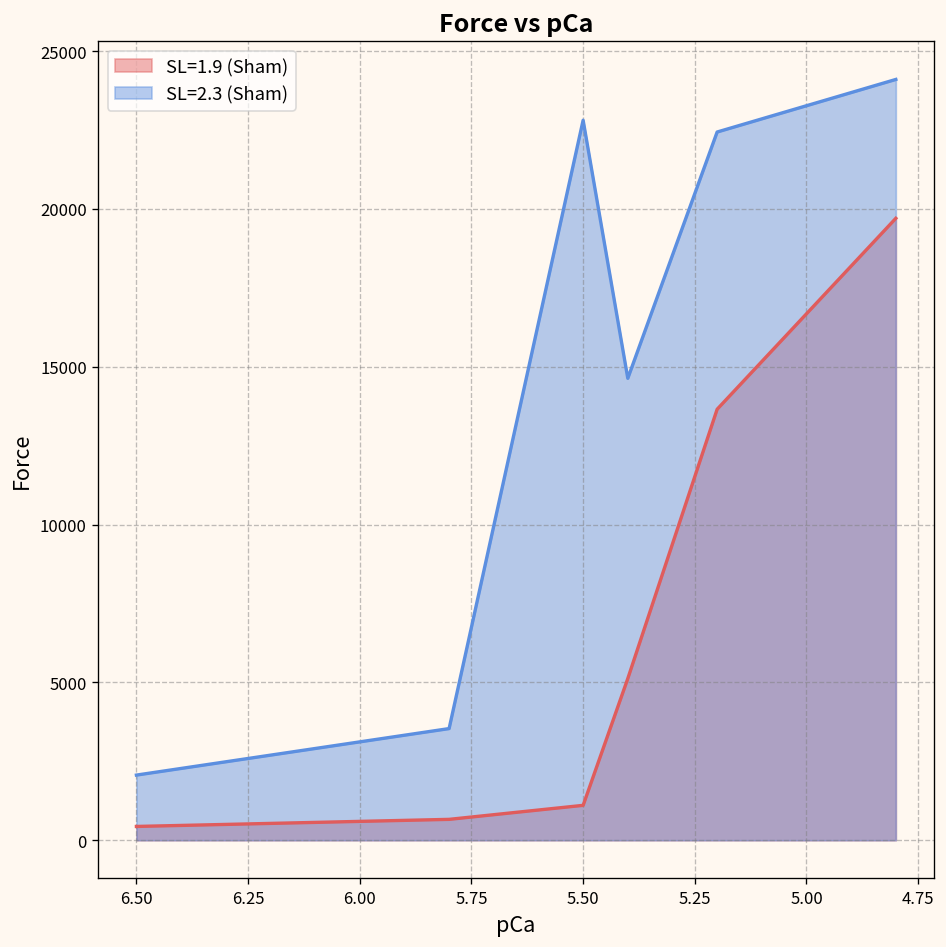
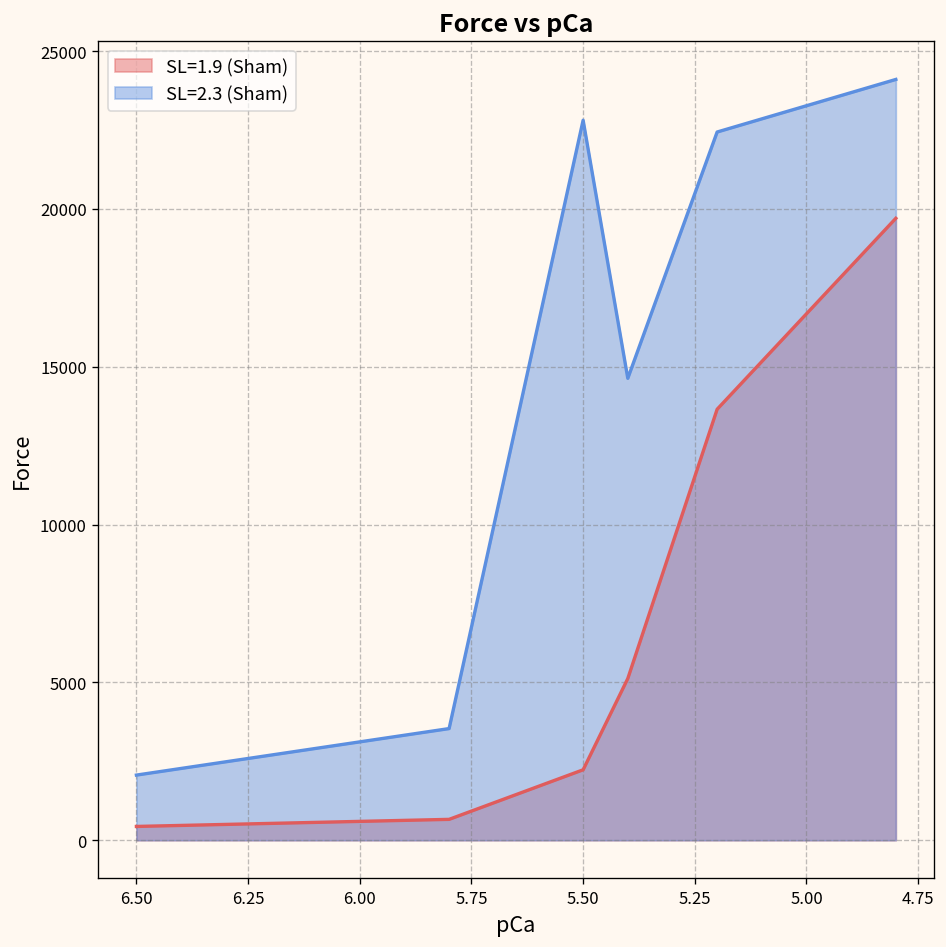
SL=1.9 (Sham), 5.50: 1100 -> 2200
